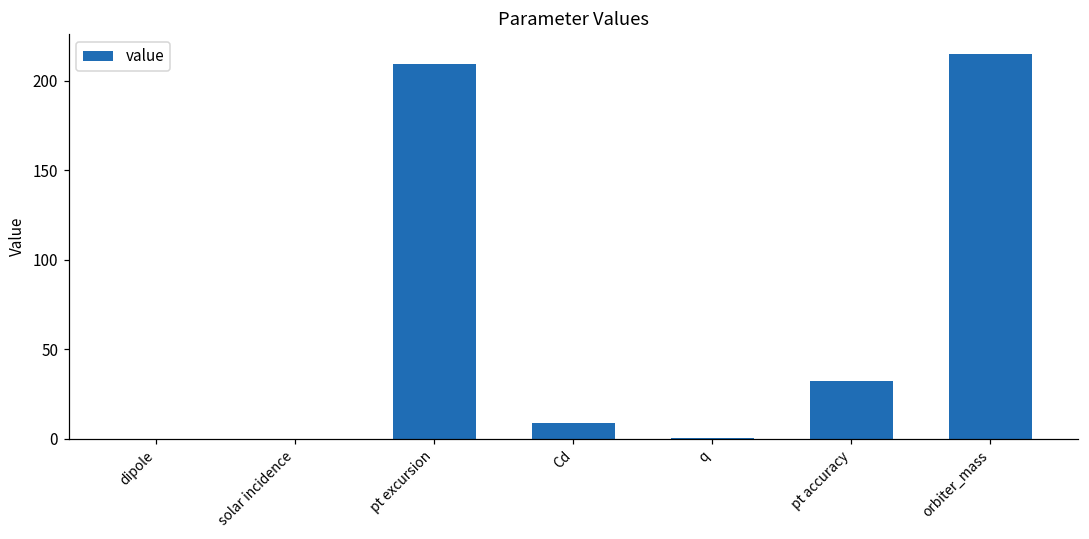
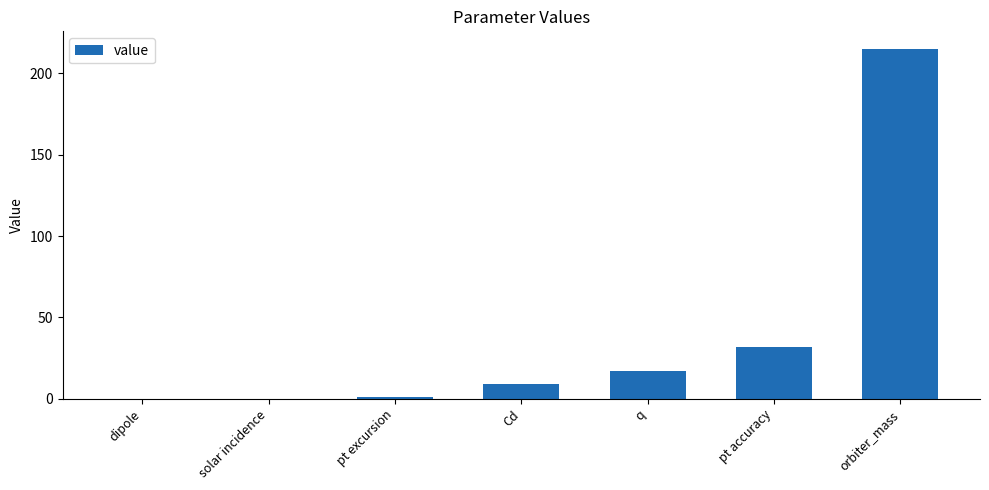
pt excursion: 209 -> 1
q: 1 -> 17
